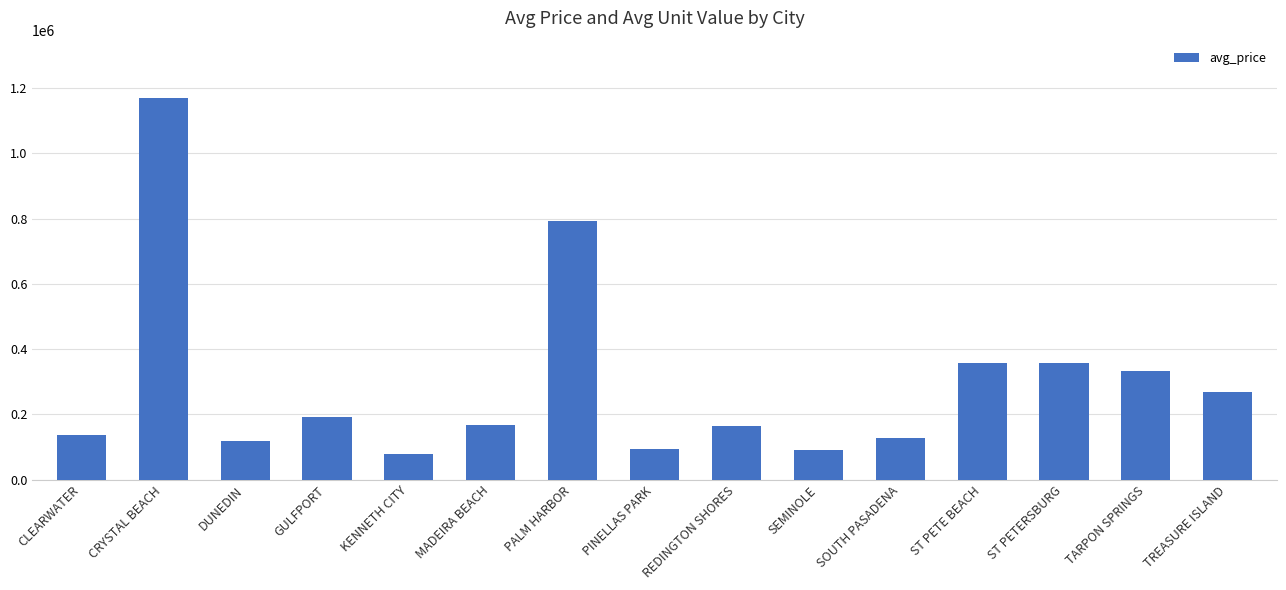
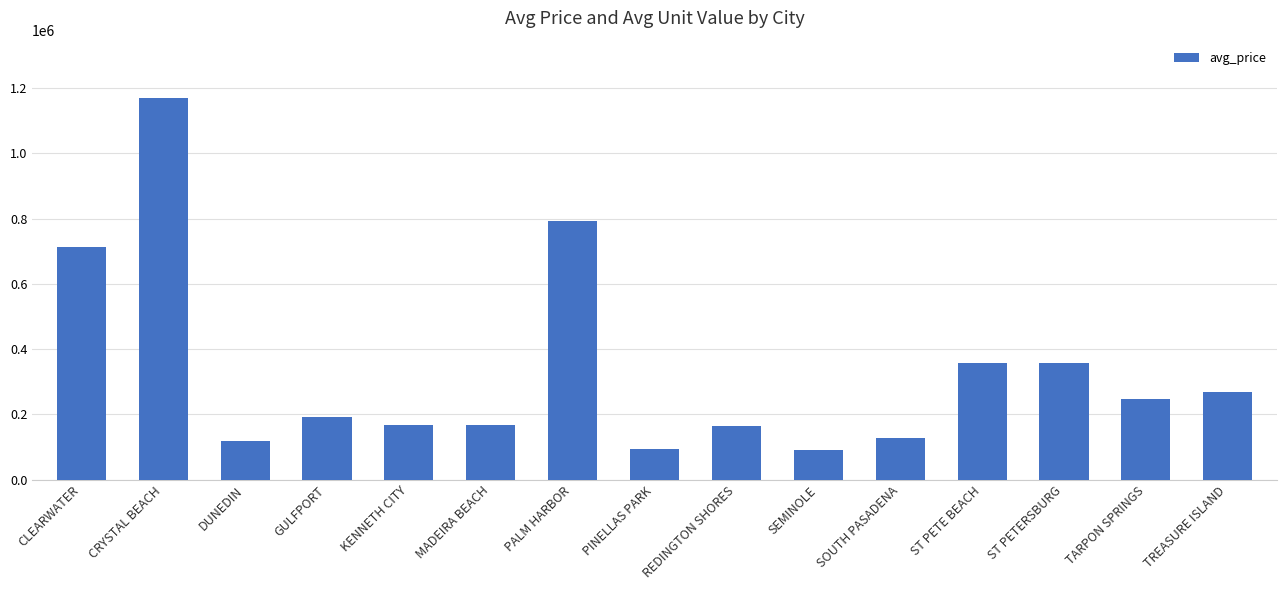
CLEARWATER: 140000 -> 710000
KENNETH CITY: 80000 -> 170000
TARPON SPRINGS: 330000 -> 250000
